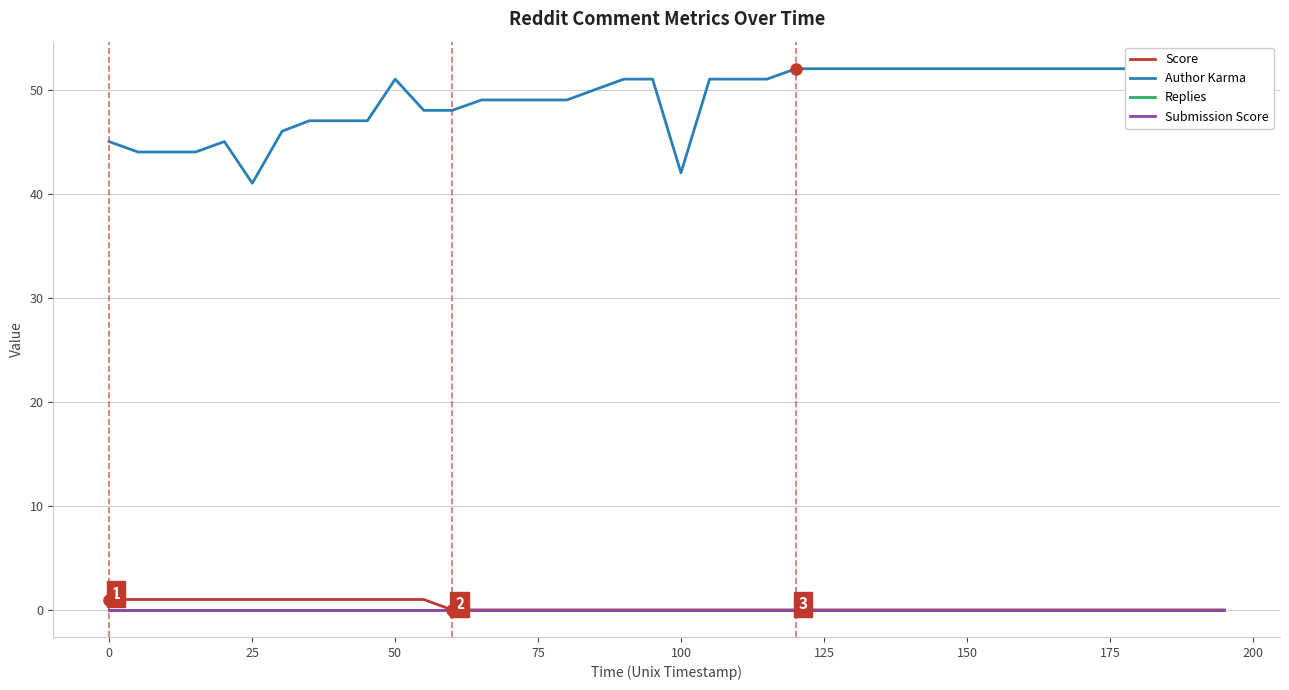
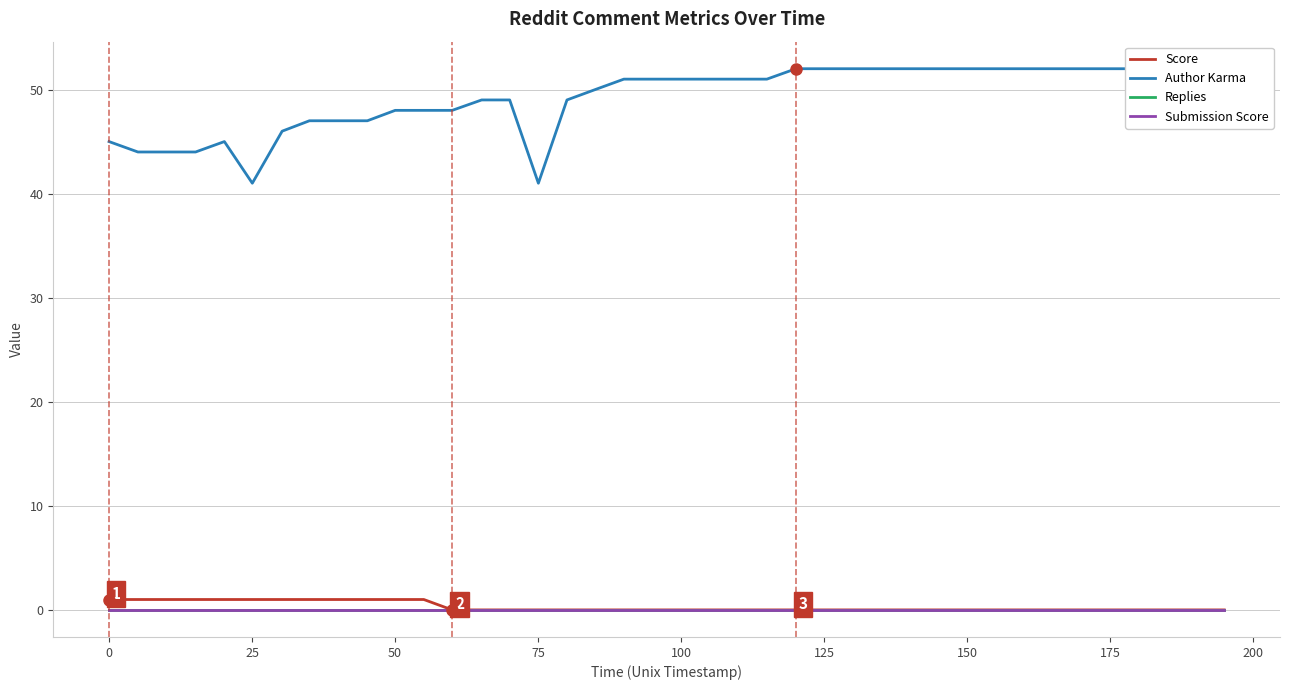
Author Karma, 50: 51 -> 48
Author Karma, 75: 49 -> 41
Author Karma, 100: 42 -> 51
